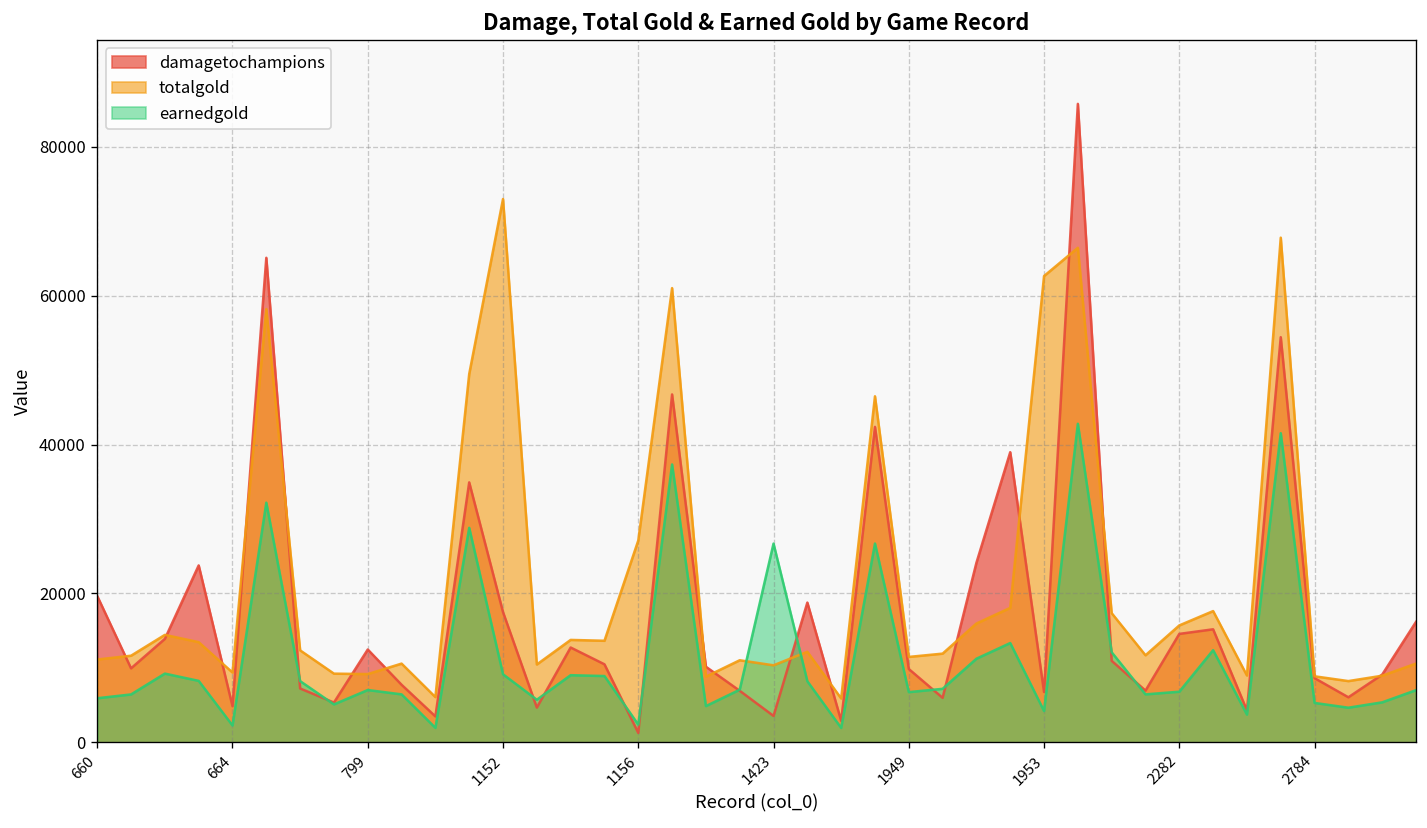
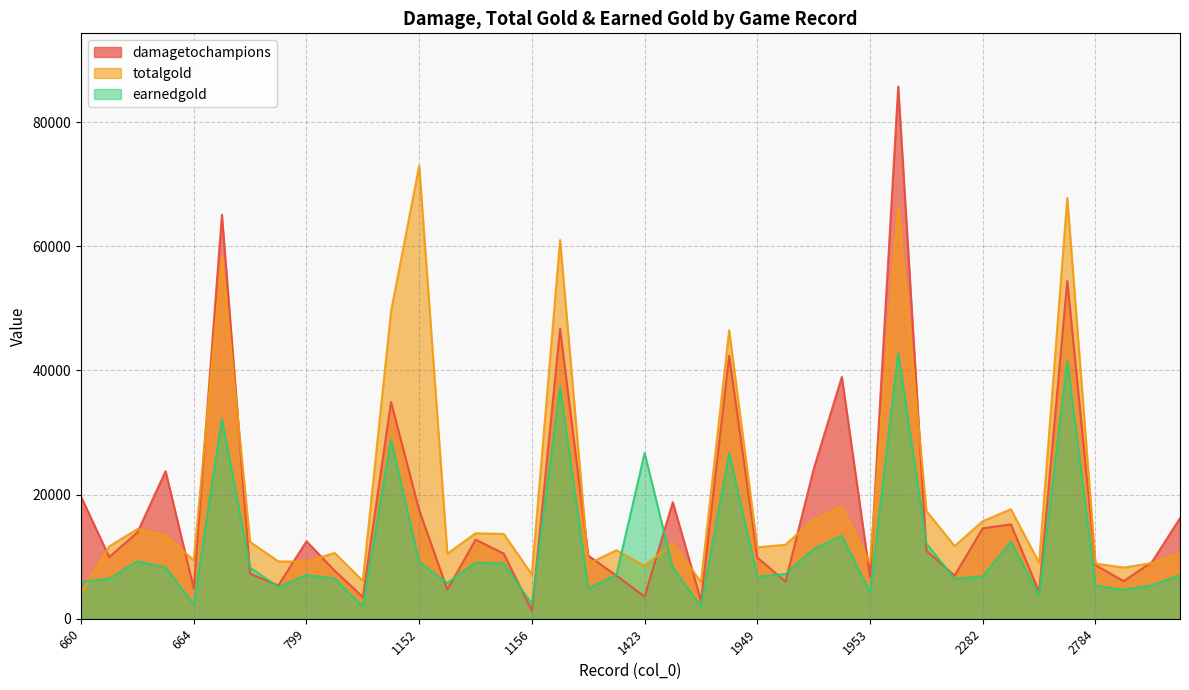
totalgold, 660: 11000 -> 4000
totalgold, 1156: 27000 -> 7000
totalgold, 1423: 10000 -> 9000
totalgold, 1953: 63000 -> 9000
